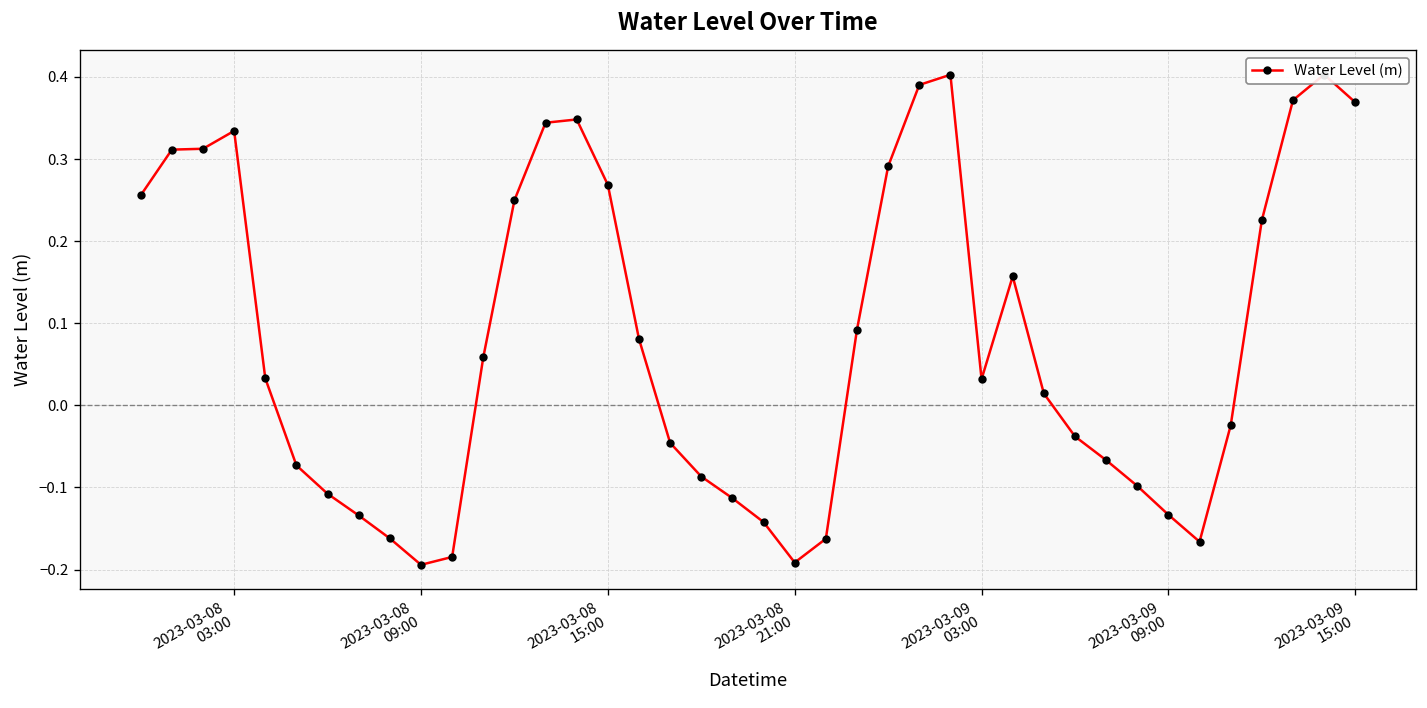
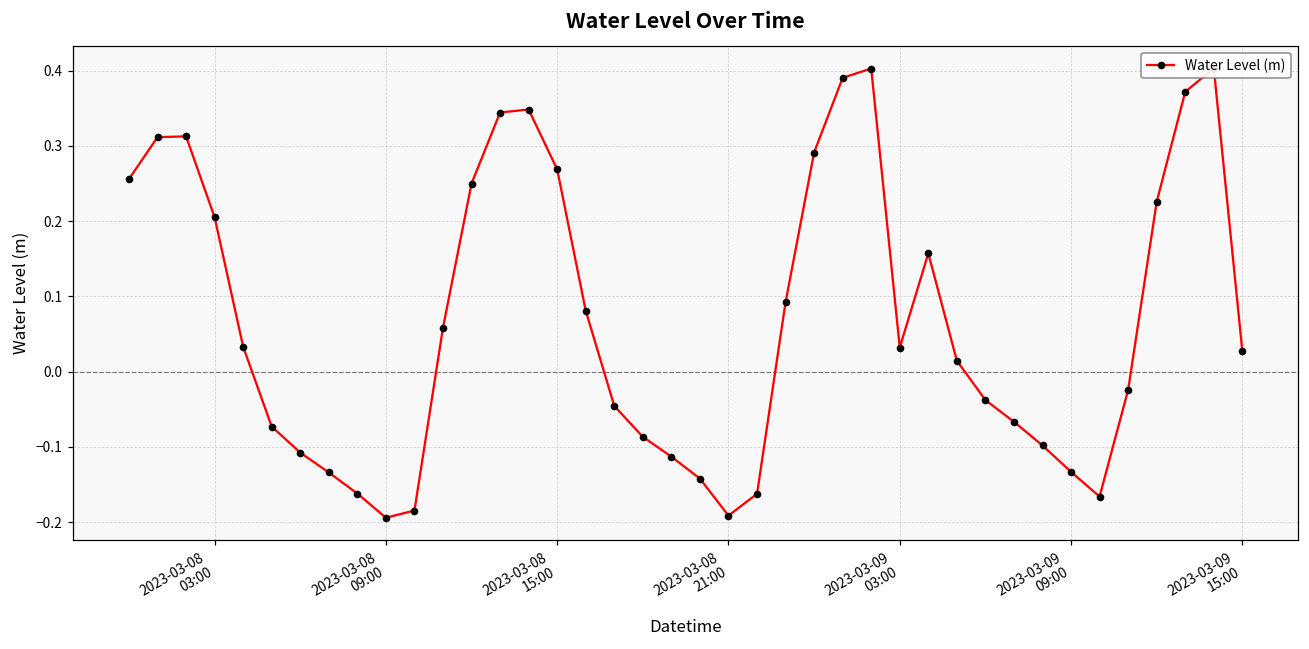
2023-03-08 03:00: 0.33 -> 0.21
2023-03-09 15:00: 0.37 -> 0.03
